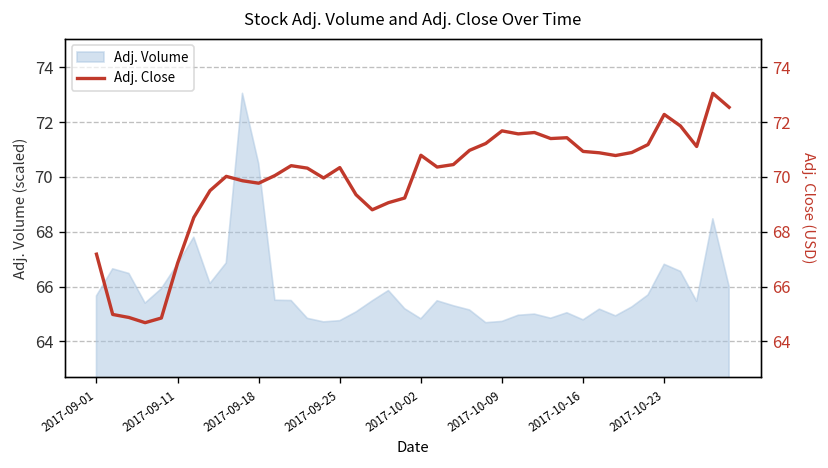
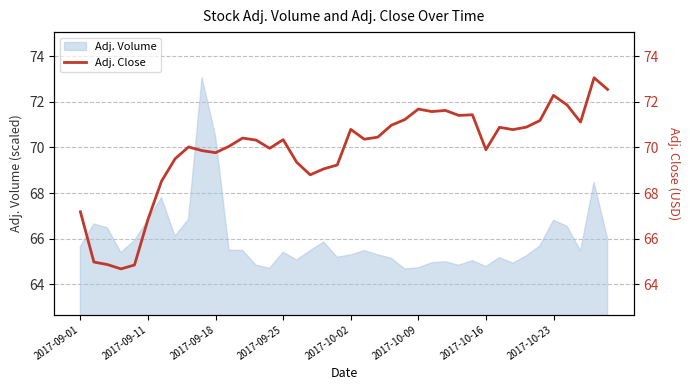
Adj. Volume, 2017-09-25: 64.8 -> 65.4
Adj. Volume, 2017-10-02: 64.8 -> 65.3
Adj. Close, 2017-10-16: 70.9 -> 69.9
